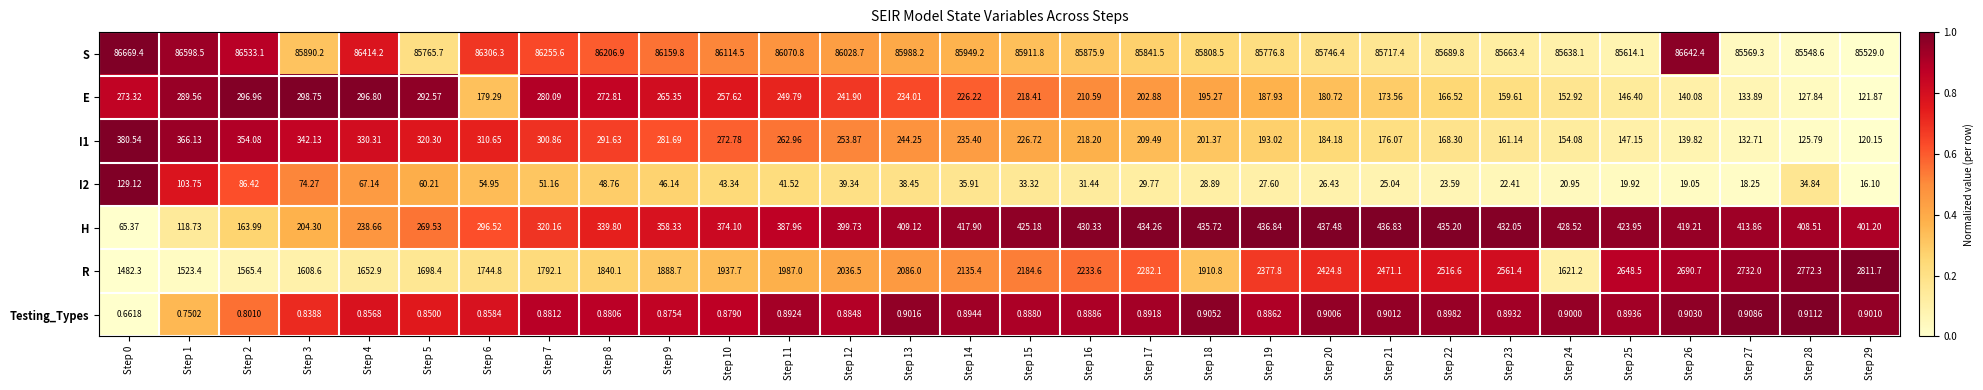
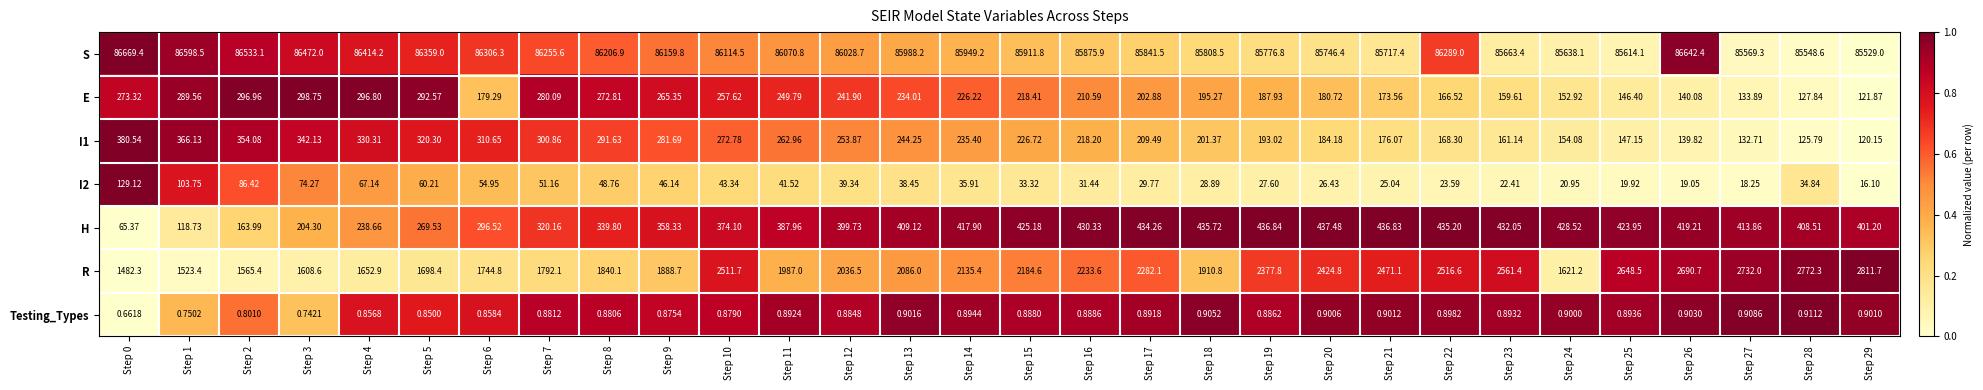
S, Step 3: 85890.2 -> 86472.0
S, Step 5: 85765.7 -> 86359.0
S, Step 22: 85689.8 -> 86289.0
R, Step 10: 1937.7 -> 2511.7
Testing_Types, Step 3: 0.8388 -> 0.7421
